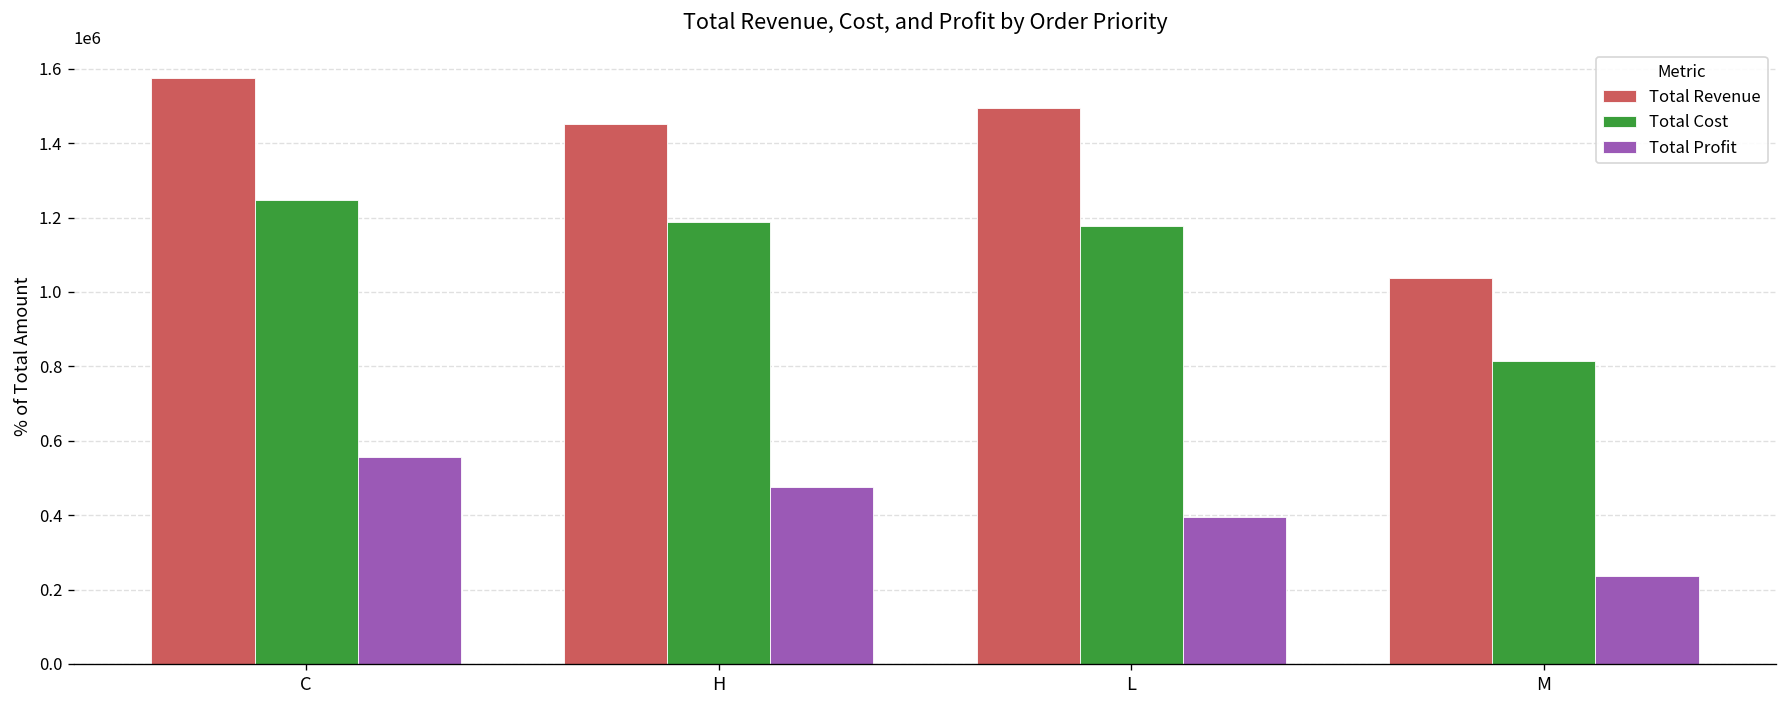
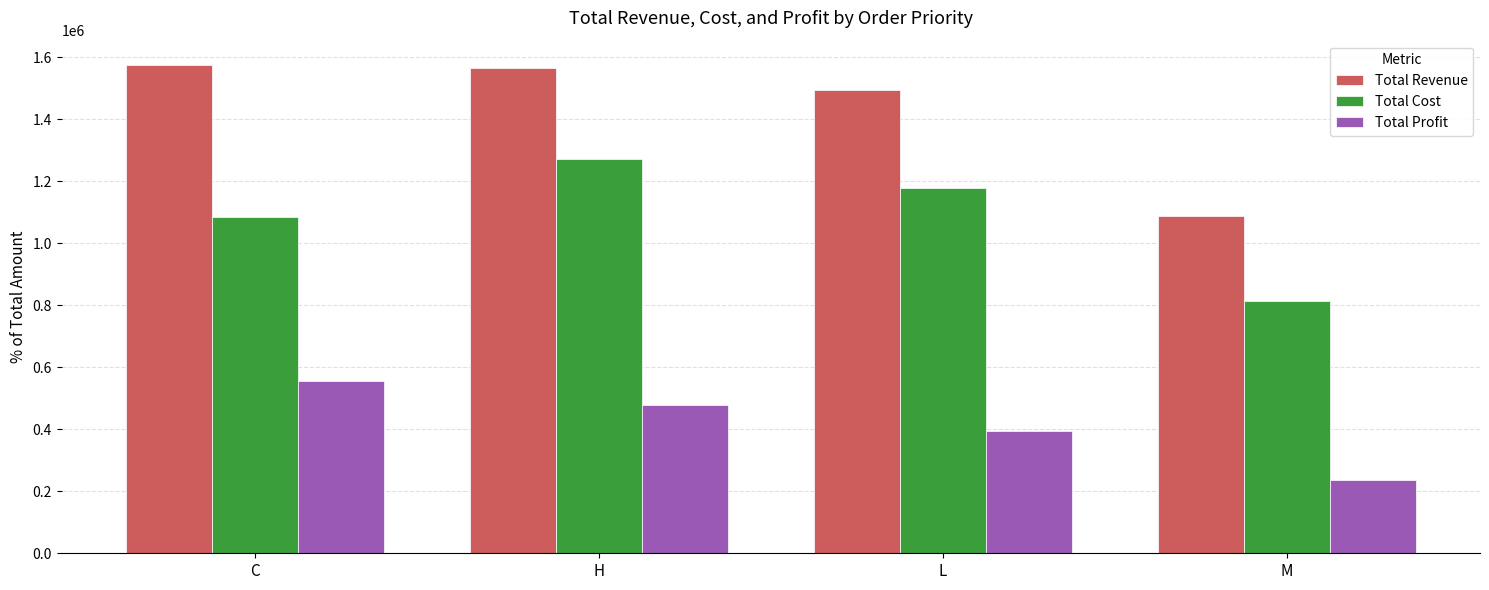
Total Cost, C: 1250000 -> 1090000
Total Revenue, H: 1450000 -> 1570000
Total Cost, H: 1190000 -> 1270000
Total Revenue, M: 1040000 -> 1090000
